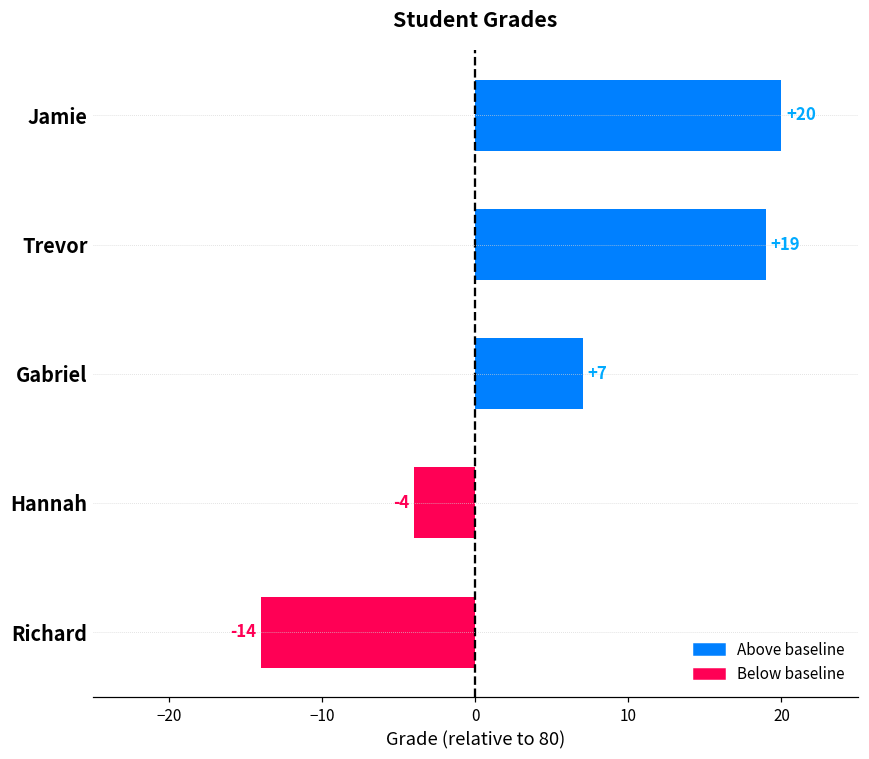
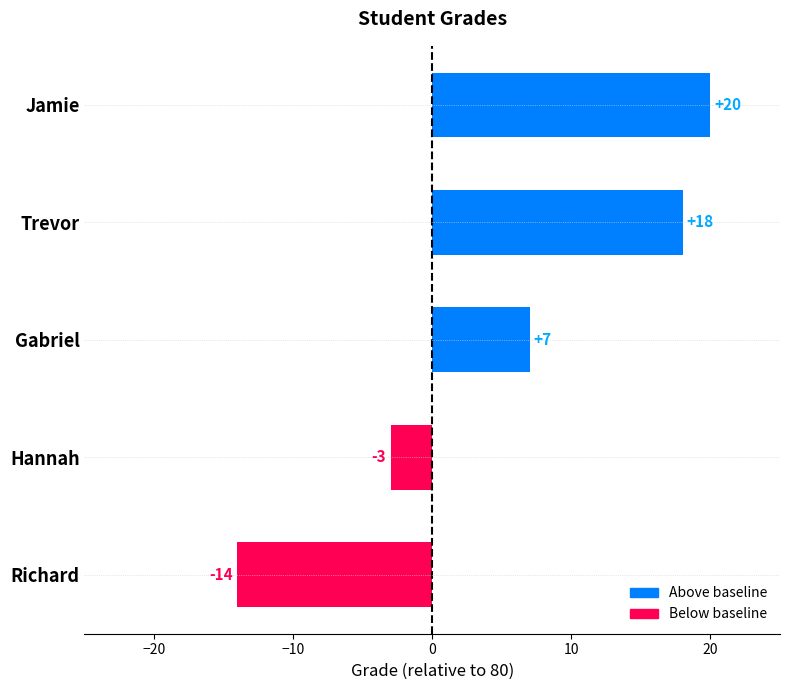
Trevor: +19 -> +18
Hannah: -4 -> -3
